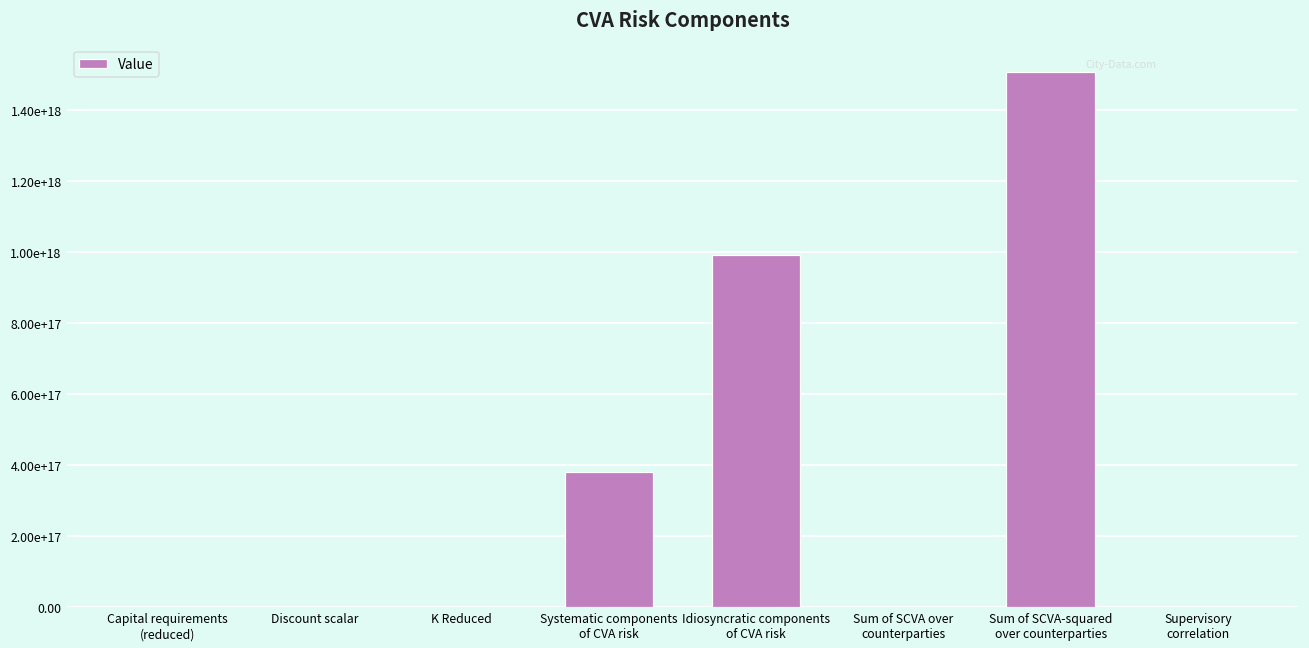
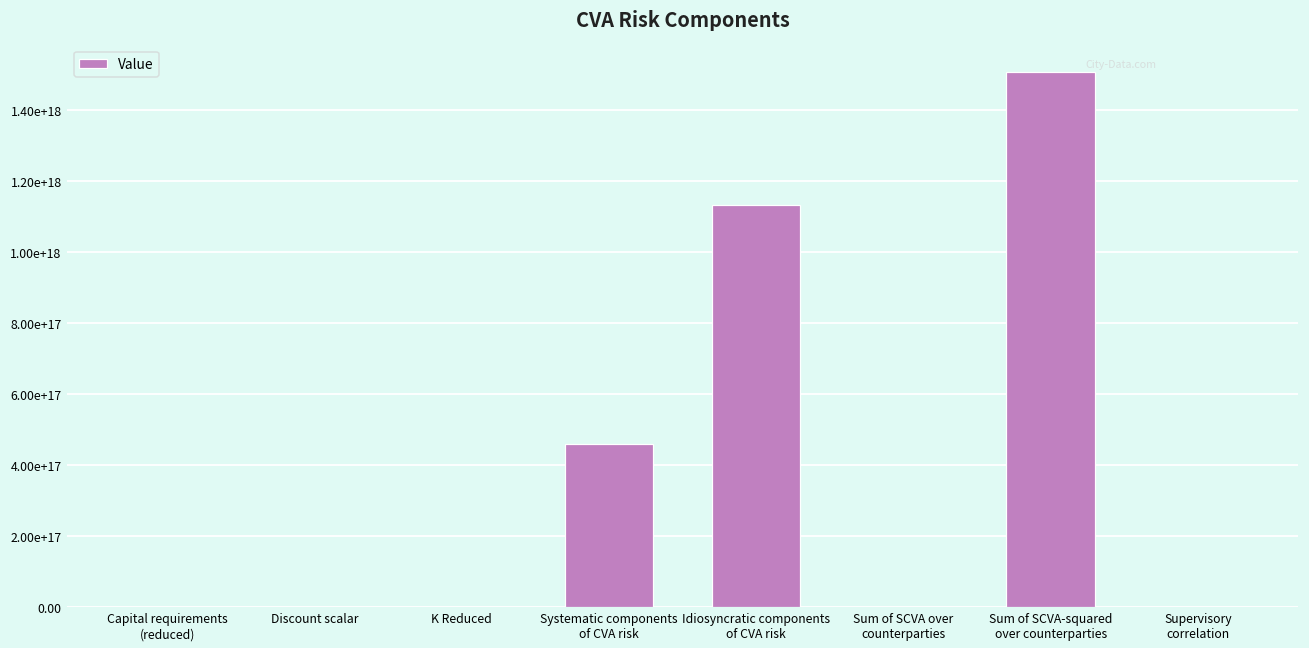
Systematic components of CVA risk: 380000000000000000 -> 460000000000000000
Idiosyncratic components of CVA risk: 990000000000000000 -> 1130000000000000000
